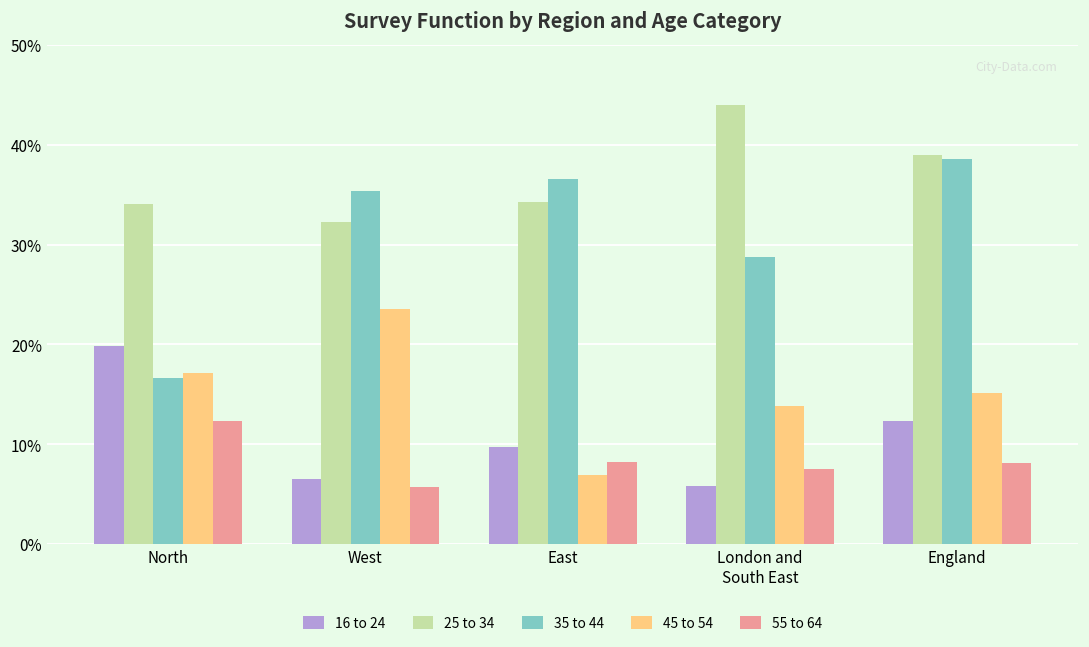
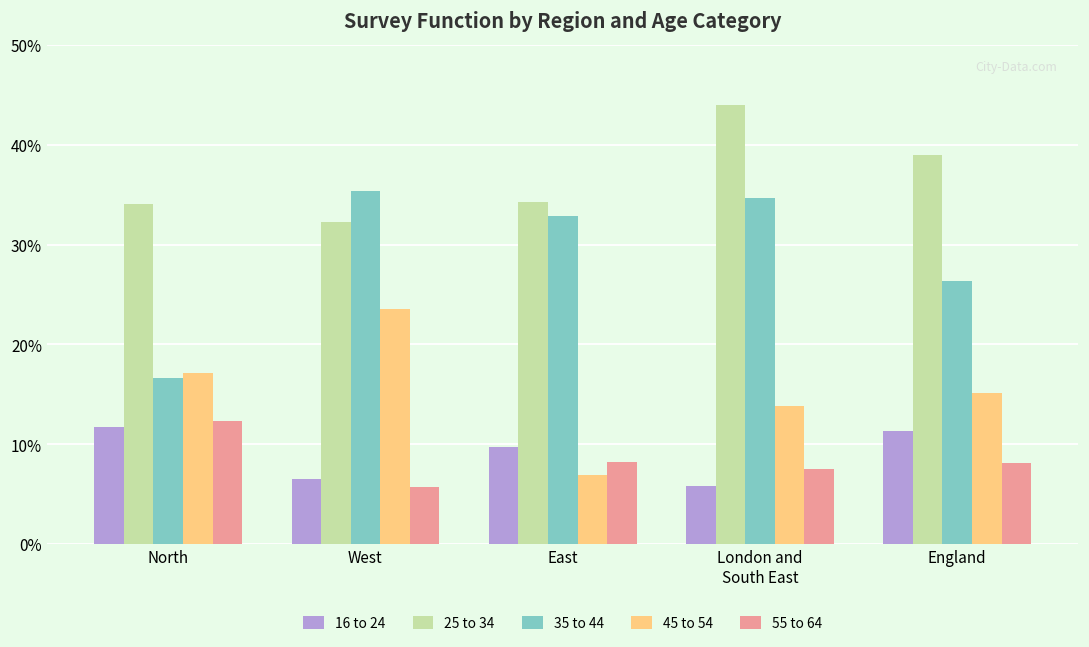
16 to 24, North: 20% -> 12%
35 to 44, East: 37% -> 33%
35 to 44, London and South East: 29% -> 35%
16 to 24, England: 12% -> 11%
35 to 44, England: 39% -> 26%
